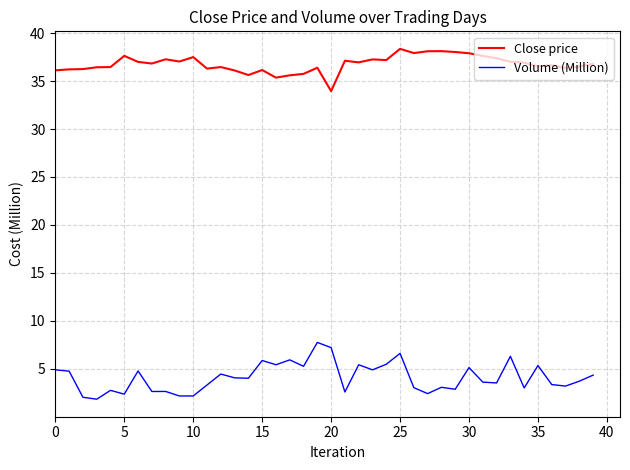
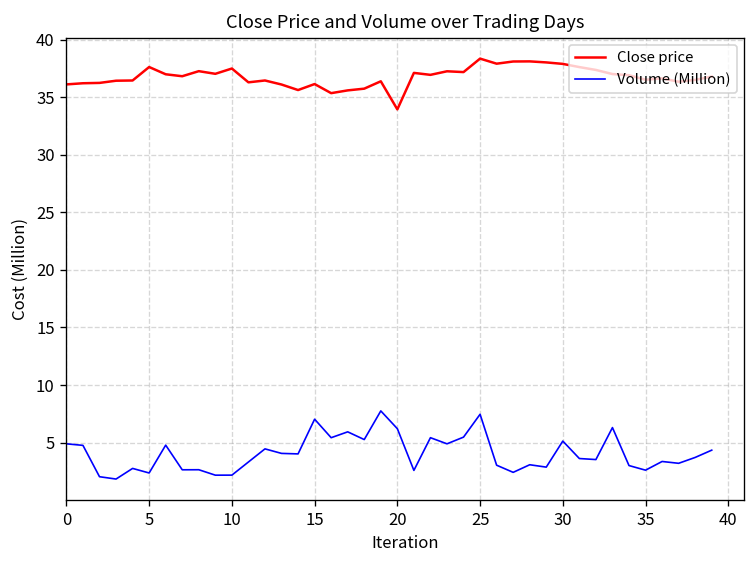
Volume (Million), 15: 6 -> 7
Volume (Million), 20: 7 -> 6
Volume (Million), 25: 6.6 -> 7.5
Volume (Million), 35: 5 -> 3
